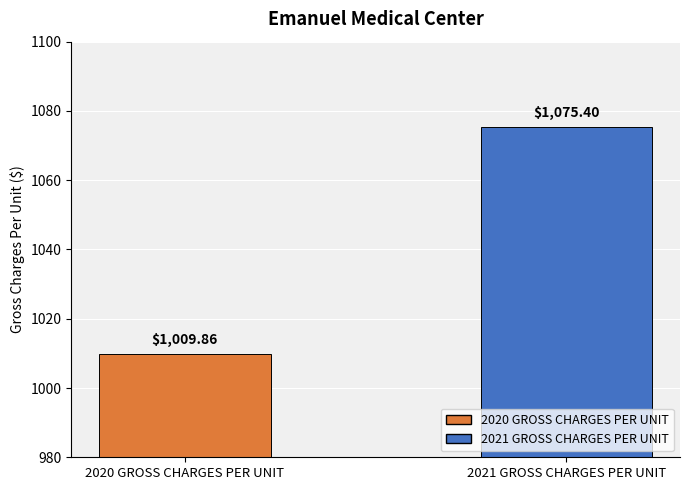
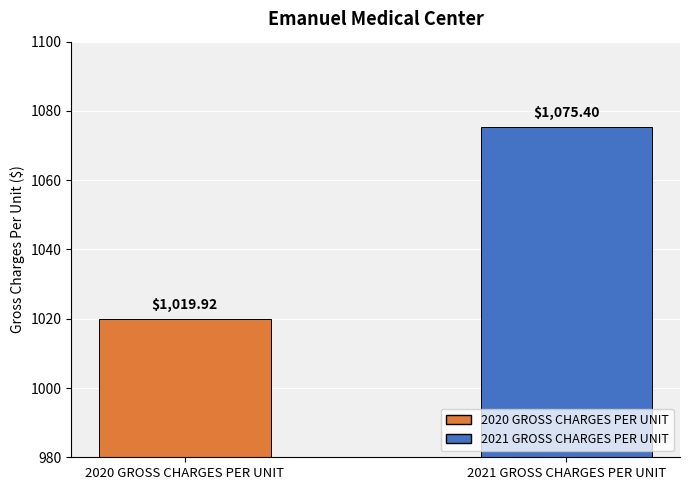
2020 GROSS CHARGES PER UNIT: $1,009.86 -> $1,019.92
